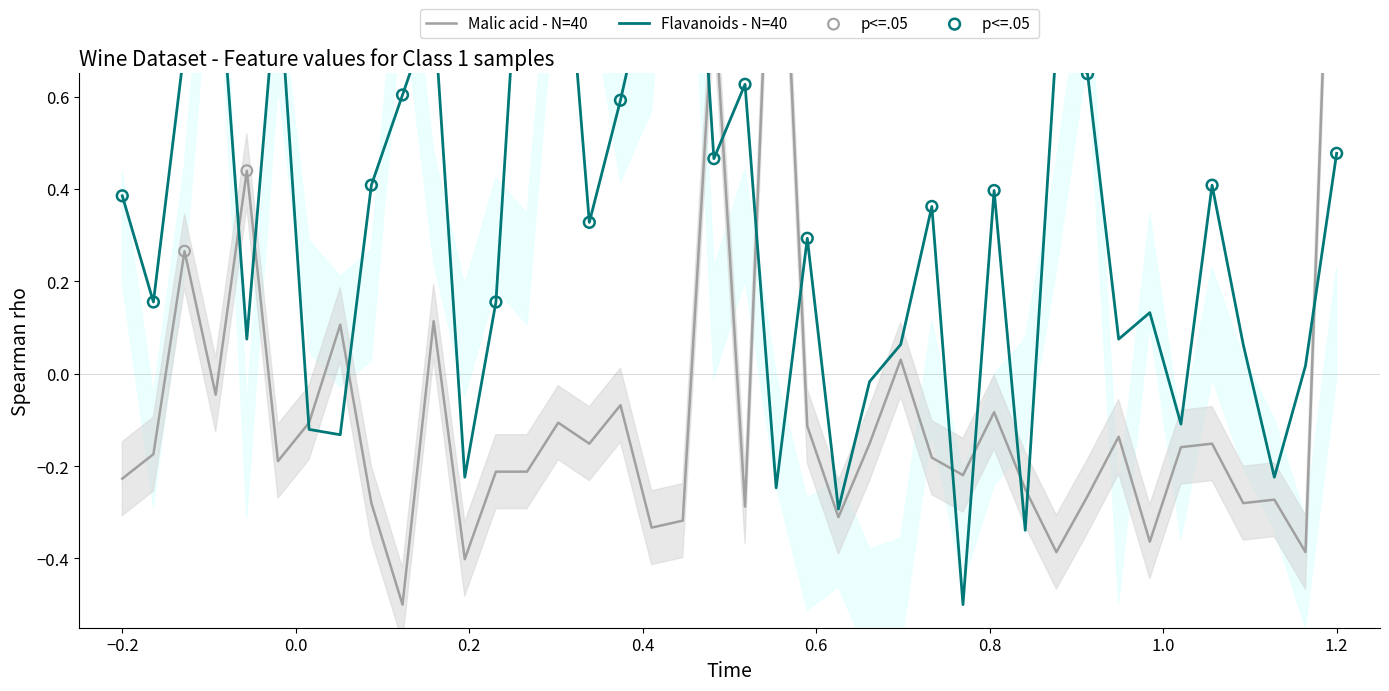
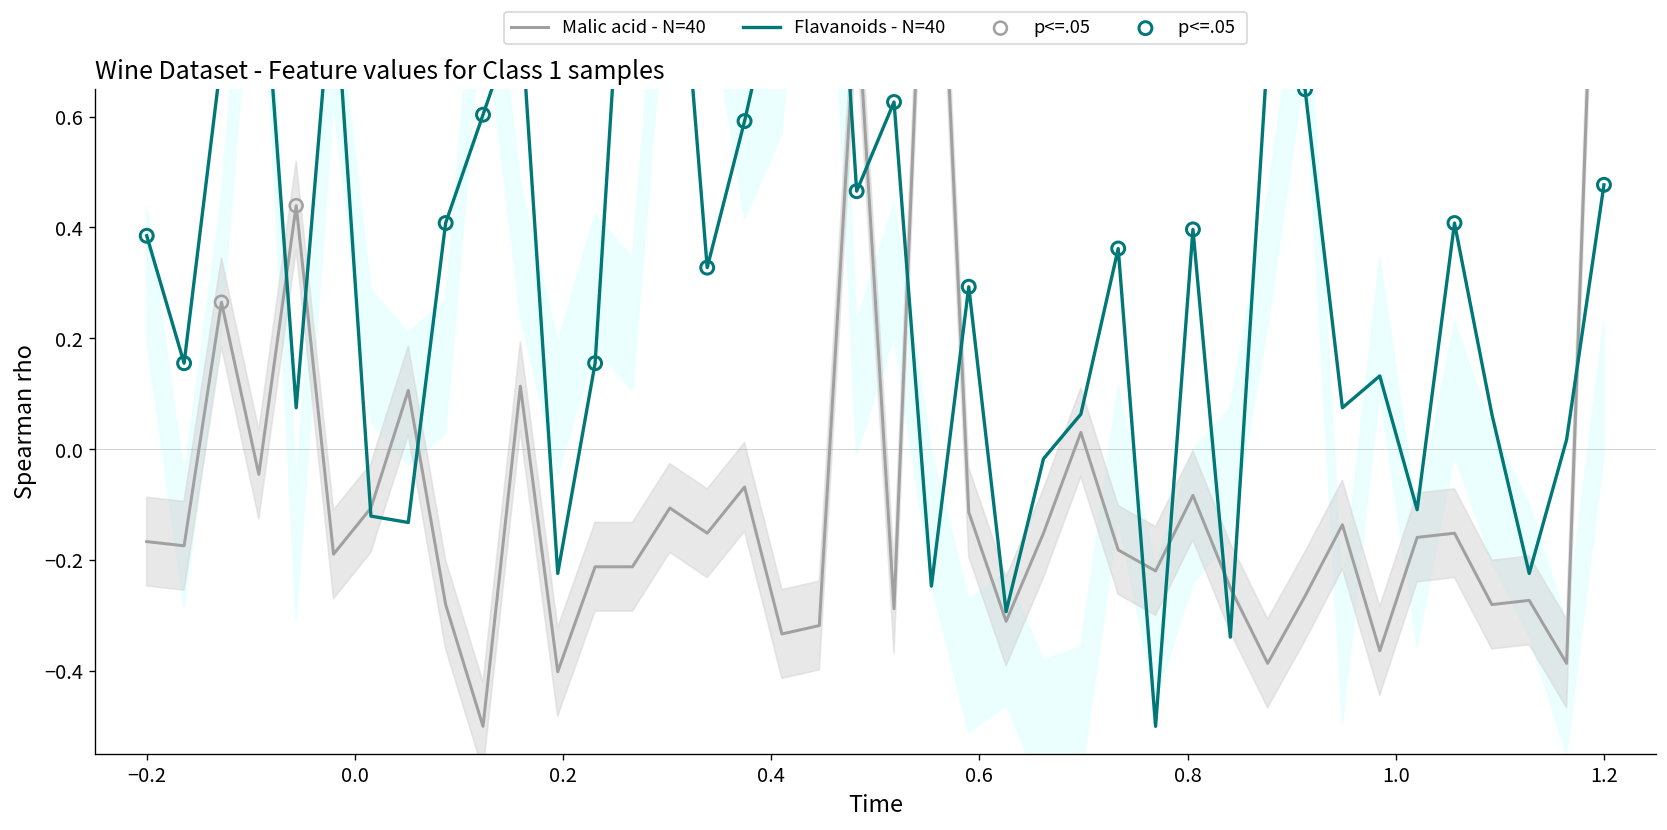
Malic acid - N=40, −0.2: -0.23 -> -0.17
